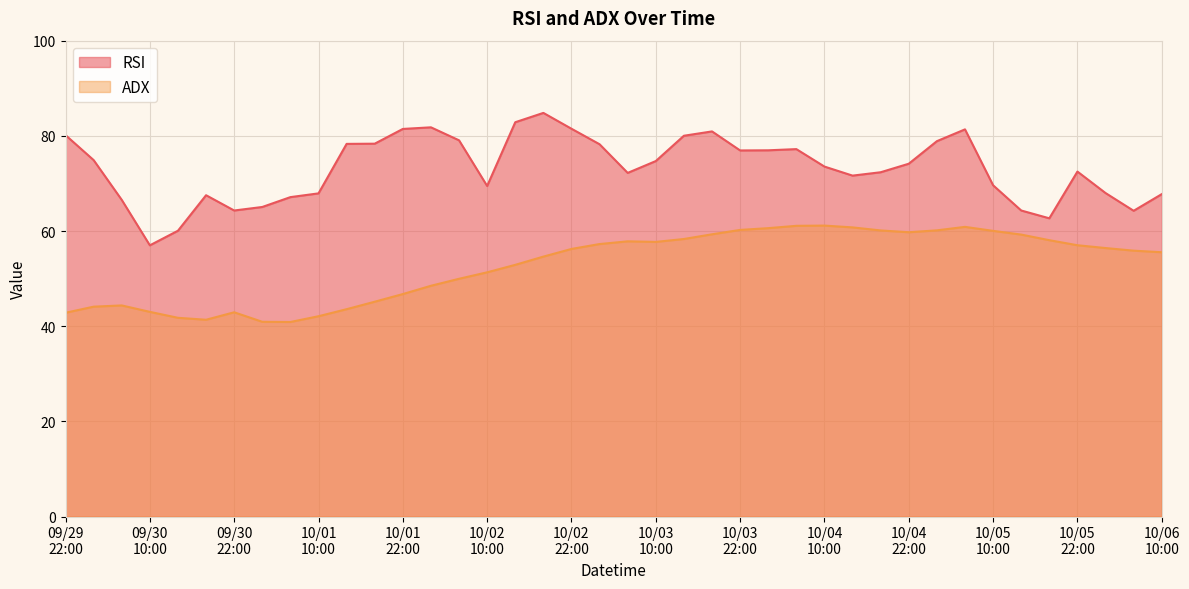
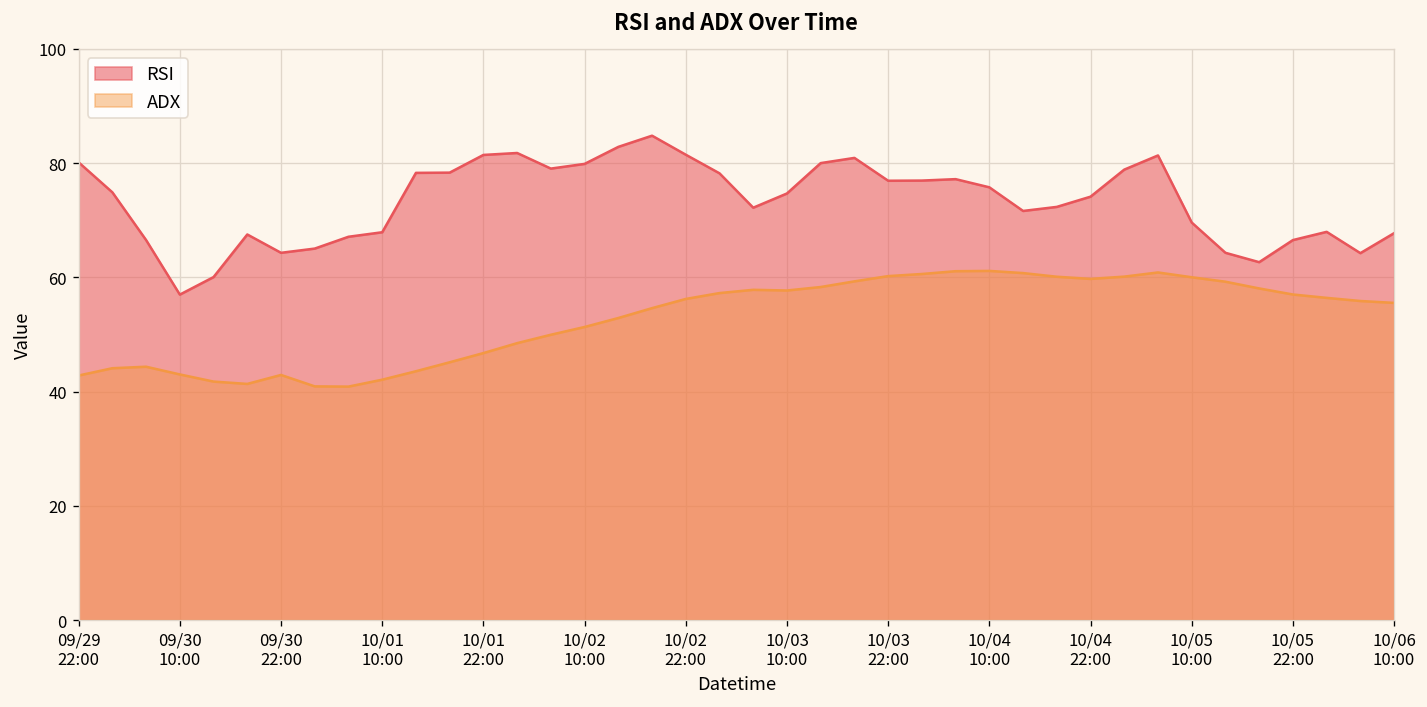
RSI, 10/02 10:00: 69 -> 80
RSI, 10/04 10:00: 74 -> 76
RSI, 10/05 22:00: 72 -> 67
